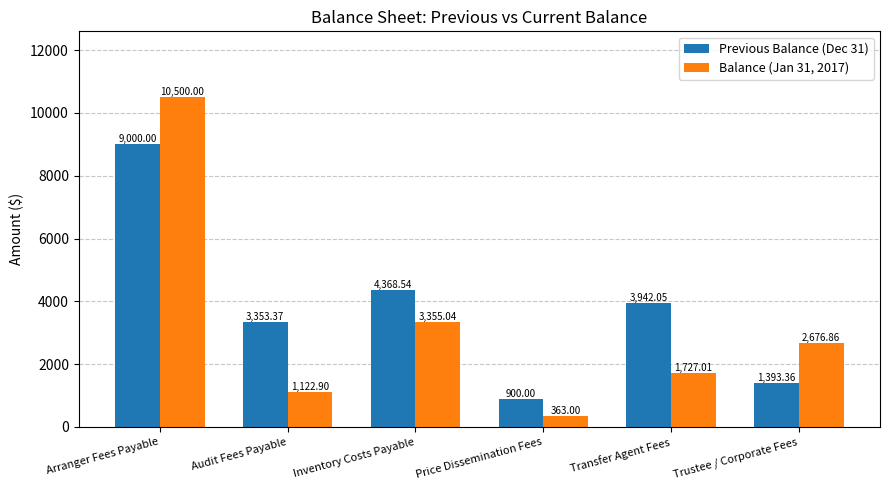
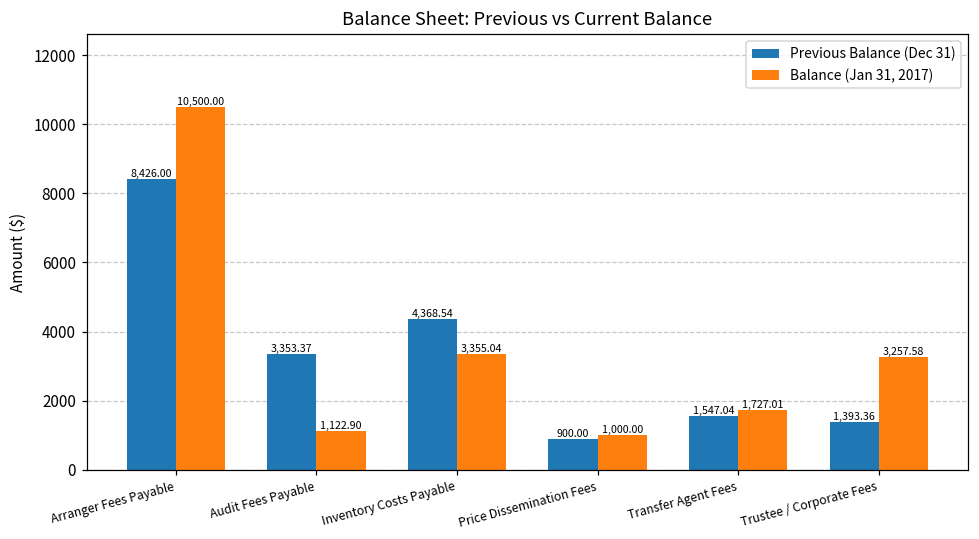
Previous Balance (Dec 31), Arranger Fees Payable: 9,000.00 -> 8,426.00
Balance (Jan 31, 2017), Price Dissemination Fees: 363.00 -> 1,000.00
Previous Balance (Dec 31), Transfer Agent Fees: 3,942.05 -> 1,547.04
Balance (Jan 31, 2017), Trustee / Corporate Fees: 2,676.86 -> 3,257.58
